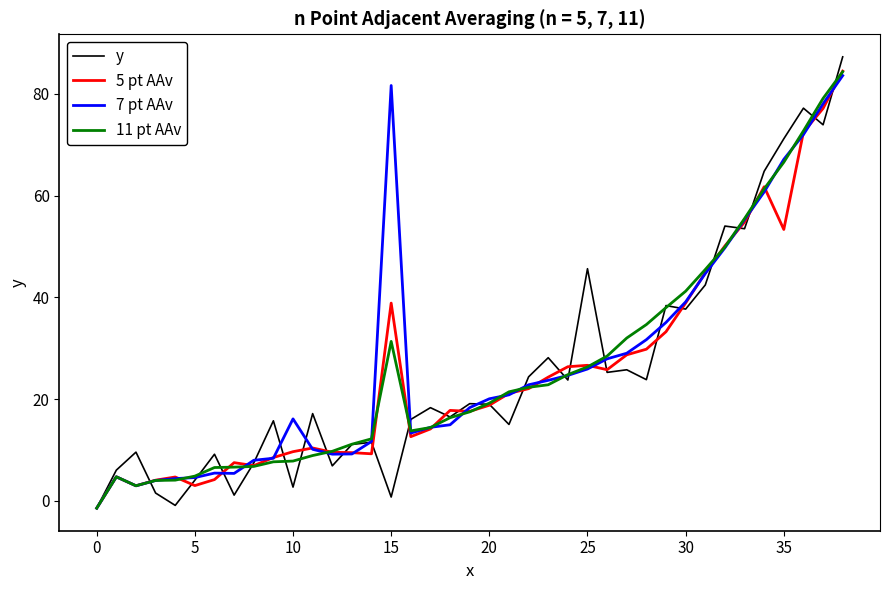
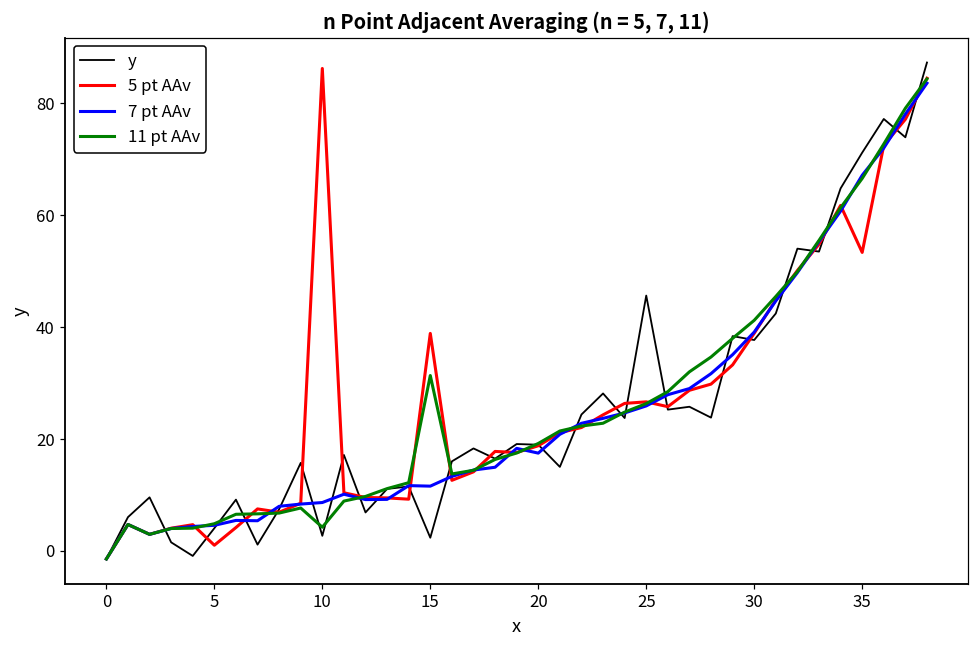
5 pt AAv, 5: 3 -> 1
5 pt AAv, 10: 10 -> 86
7 pt AAv, 10: 16 -> 9
11 pt AAv, 10: 8 -> 4
y, 15: 1 -> 2
7 pt AAv, 15: 82 -> 12
7 pt AAv, 20: 20 -> 17
